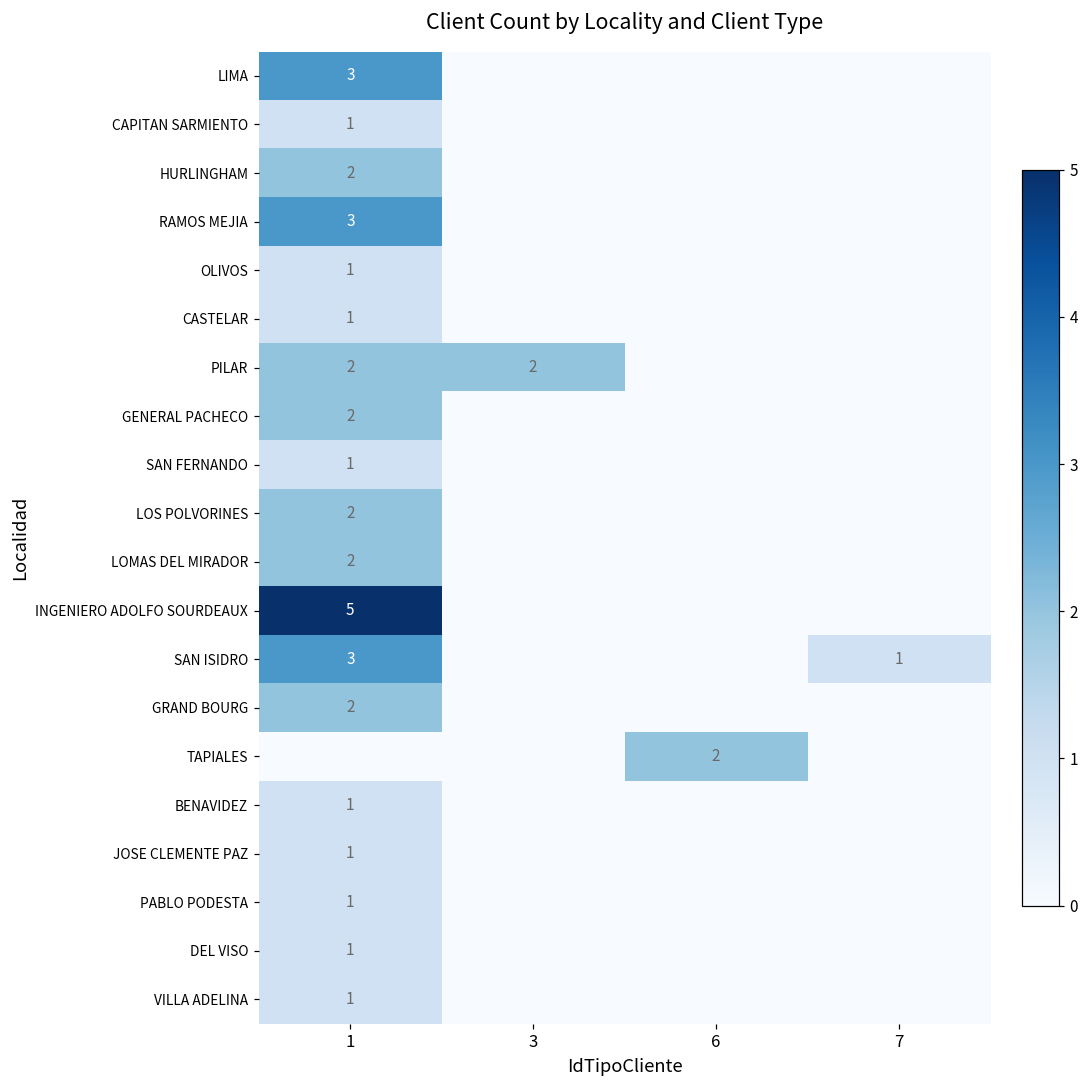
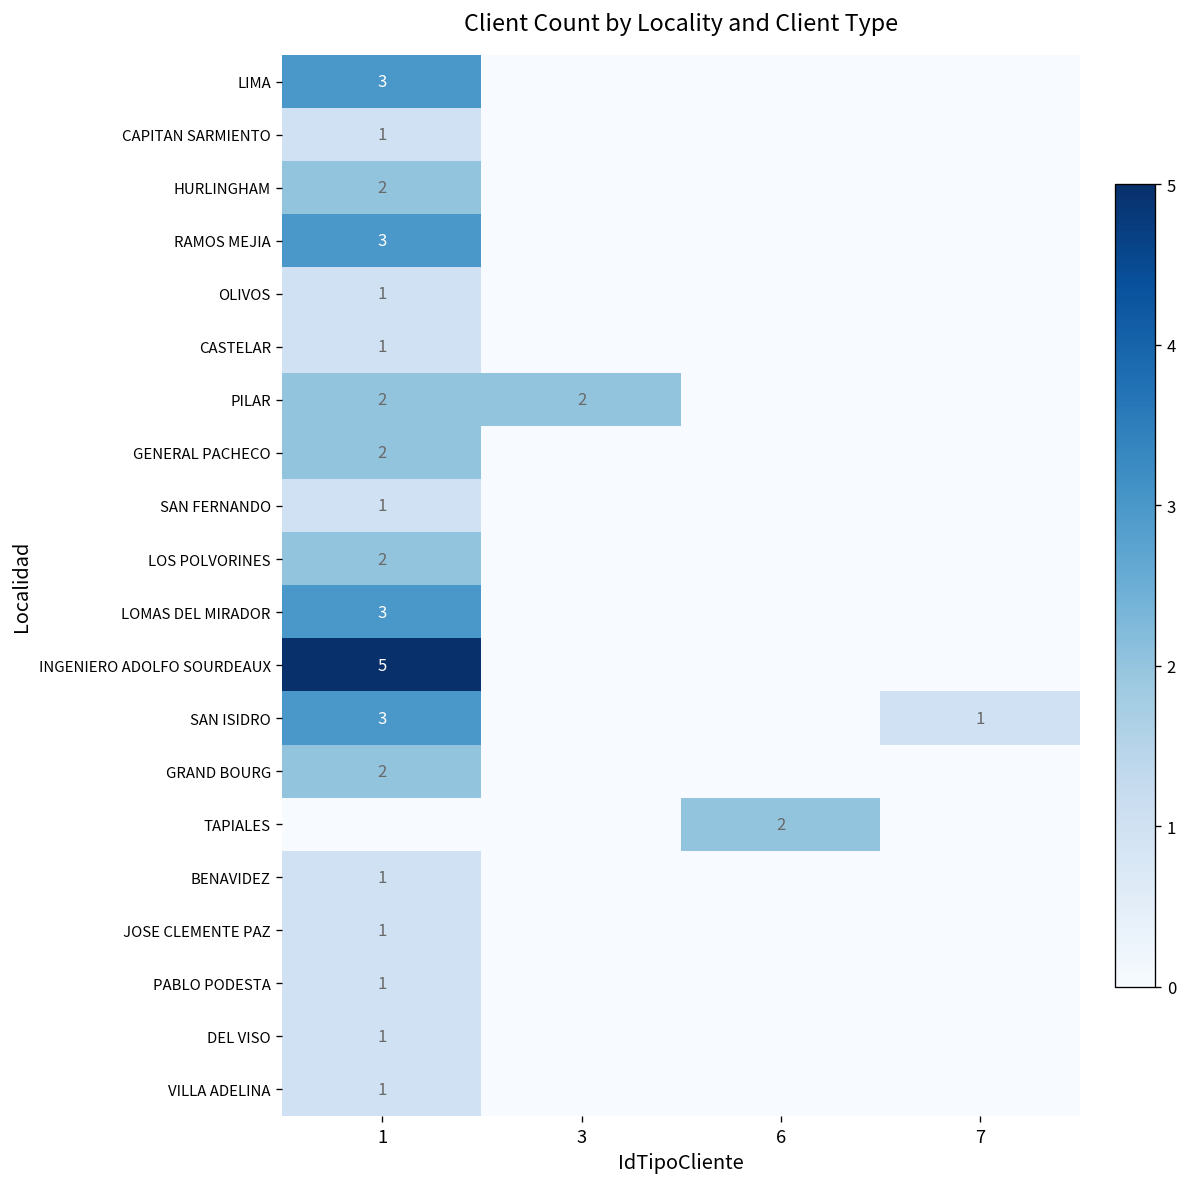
LOMAS DEL MIRADOR, 1: 2 -> 3
